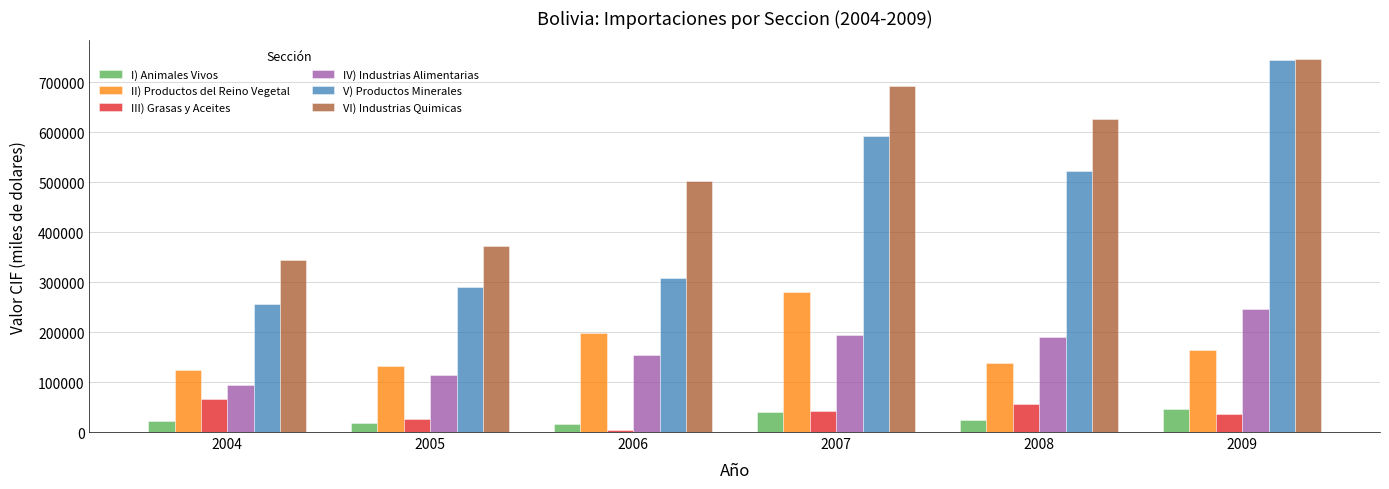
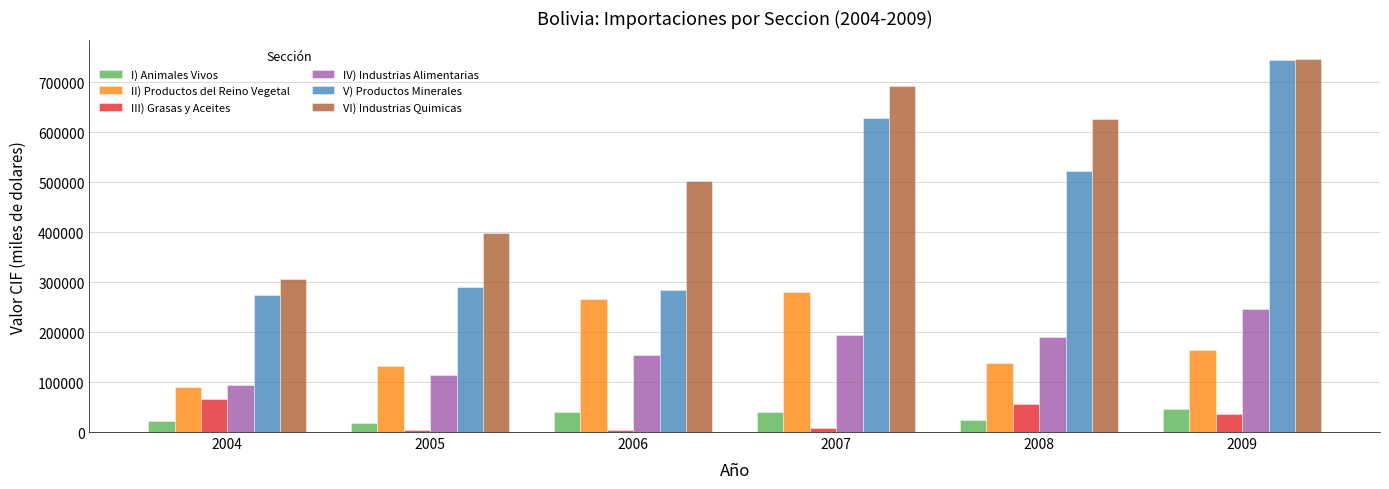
II) Productos del Reino Vegetal, 2004: 120000 -> 90000
V) Productos Minerales, 2004: 260000 -> 270000
VI) Industrias Quimicas, 2004: 340000 -> 310000
III) Grasas y Aceites, 2005: 30000 -> 0
VI) Industrias Quimicas, 2005: 370000 -> 400000
I) Animales Vivos, 2006: 20000 -> 40000
II) Productos del Reino Vegetal, 2006: 200000 -> 270000
V) Productos Minerales, 2006: 310000 -> 280000
III) Grasas y Aceites, 2007: 40000 -> 10000
V) Productos Minerales, 2007: 590000 -> 630000
